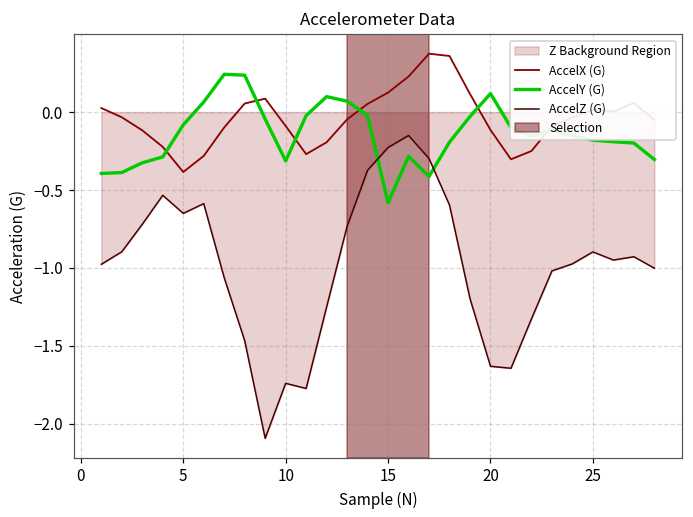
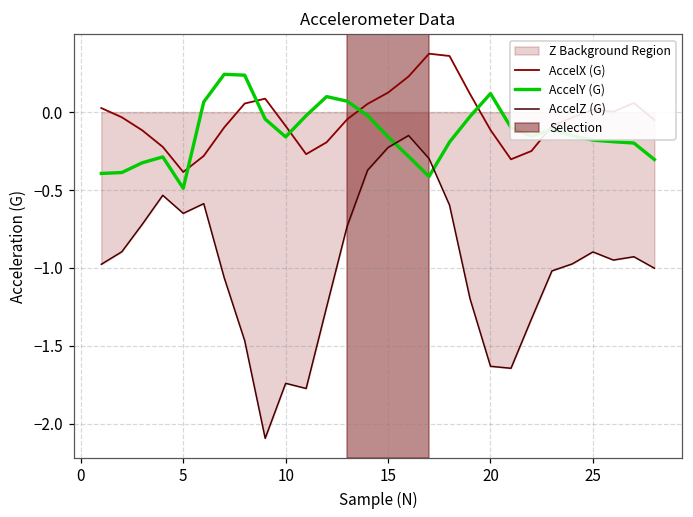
AccelY (G), 5: -0.08 -> -0.49
AccelY (G), 10: -0.31 -> -0.16
AccelY (G), 15: -0.58 -> -0.16
